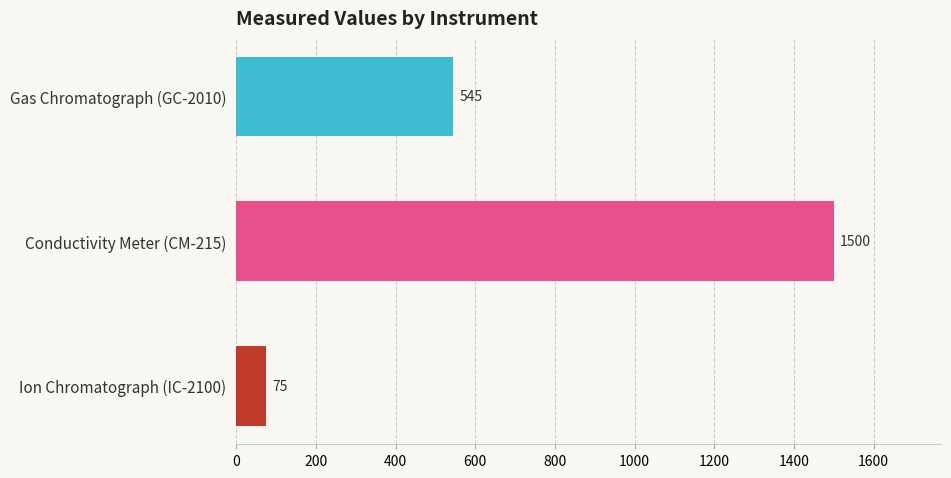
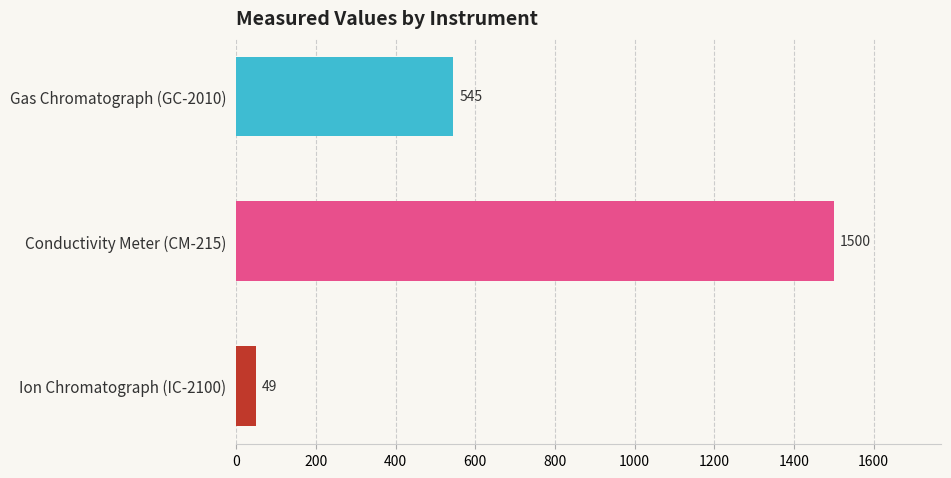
Ion Chromatograph (IC-2100): 75 -> 49
